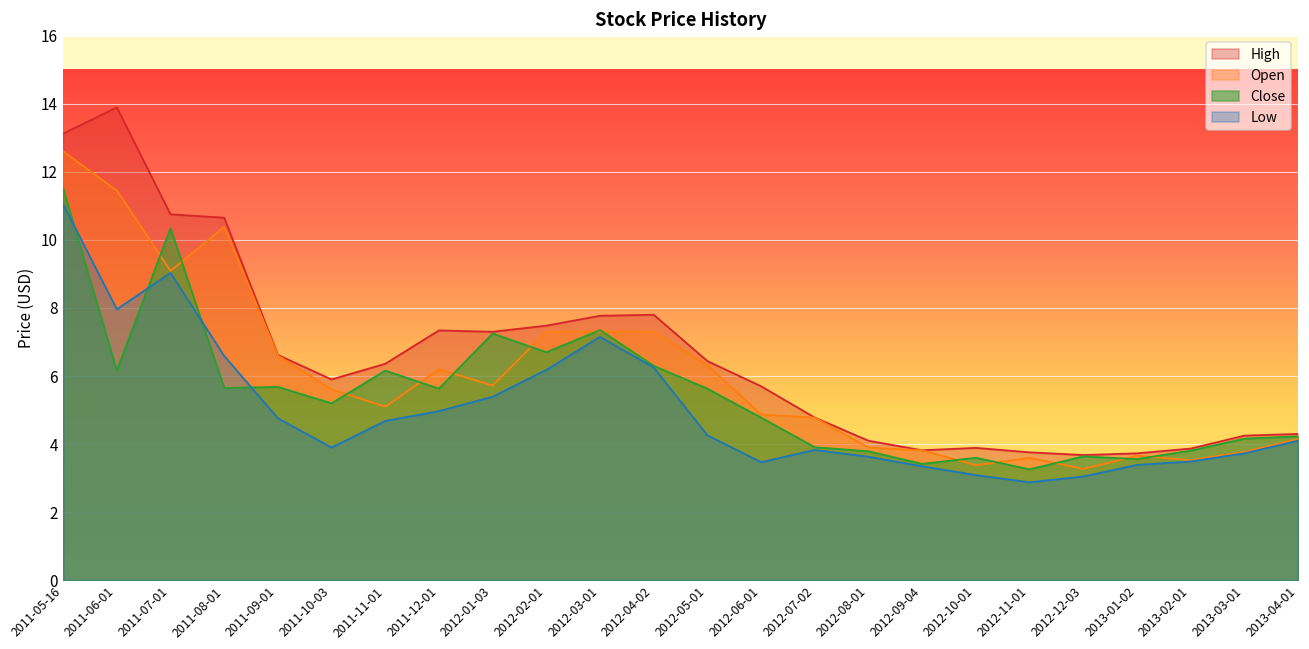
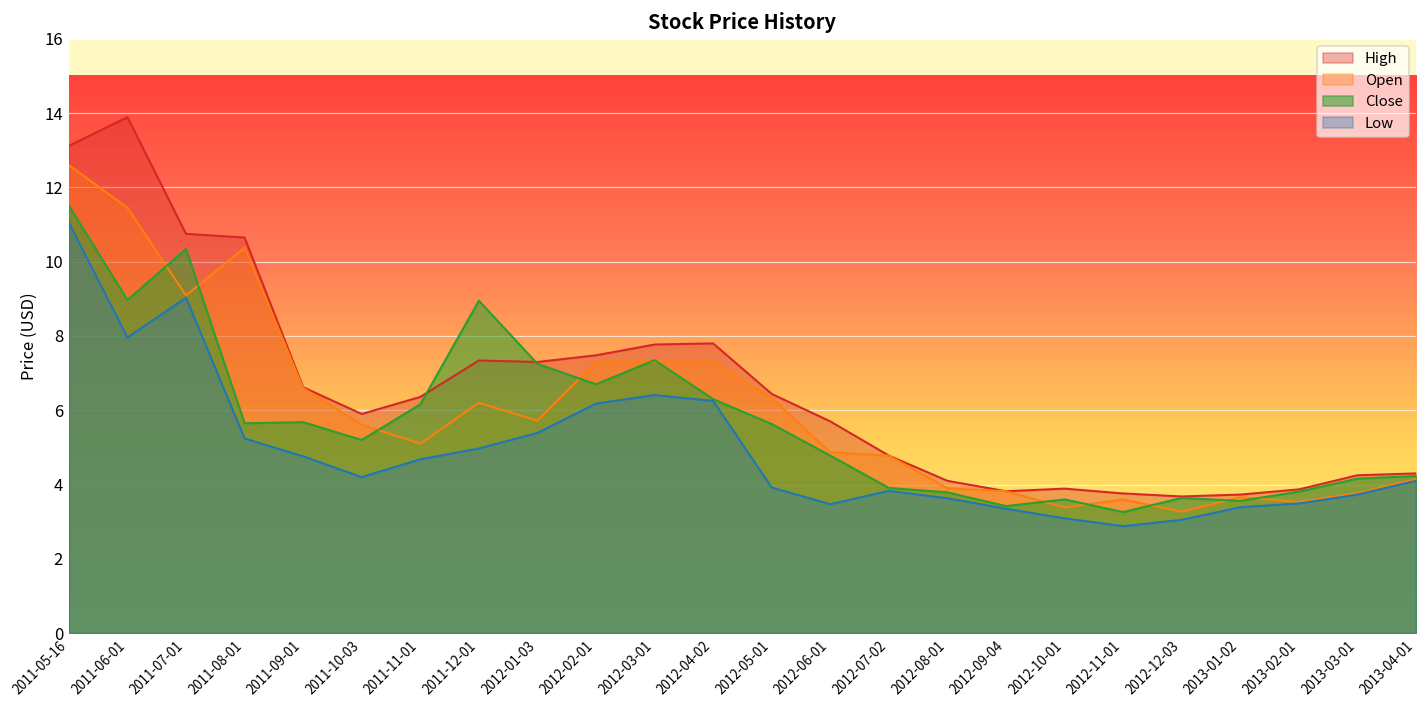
Close, 2011-06-01: 6.2 -> 9.0
Low, 2011-08-01: 6.6 -> 5.2
Low, 2011-10-03: 3.9 -> 4.2
Close, 2011-12-01: 5.6 -> 9.0
Low, 2012-03-01: 7.2 -> 6.4
Low, 2012-05-01: 4.3 -> 3.9
